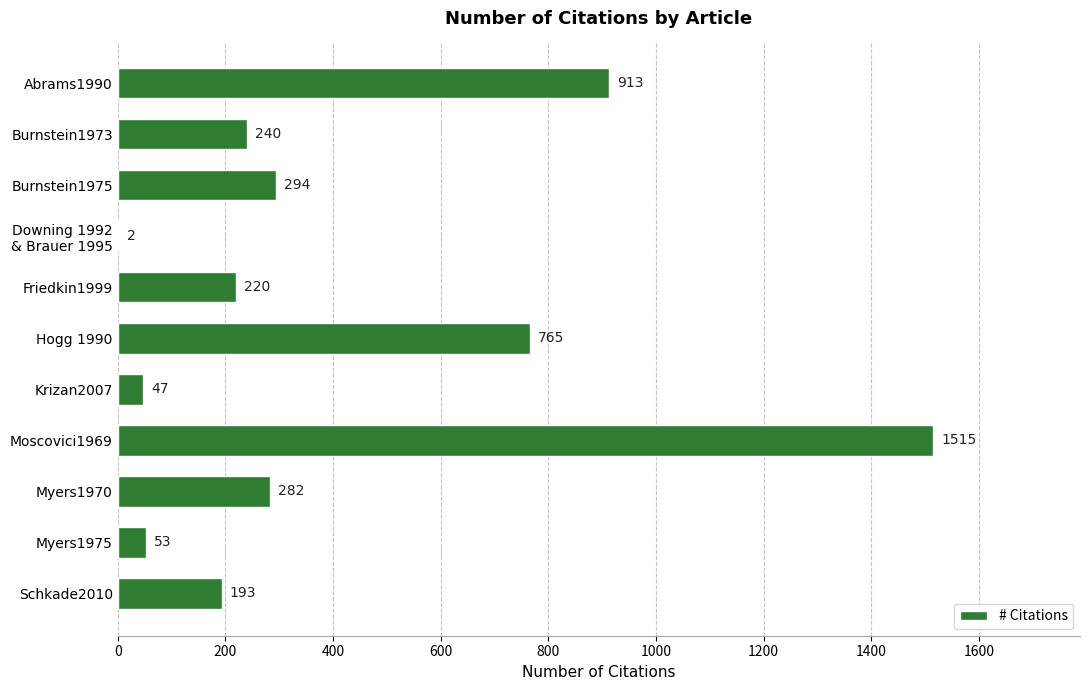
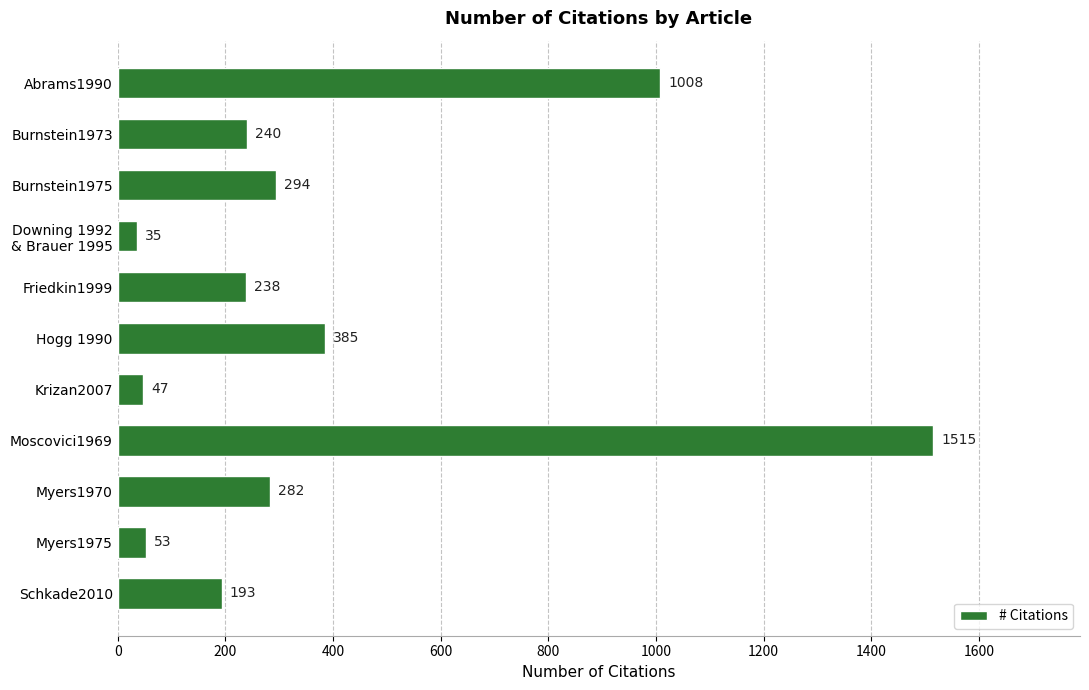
Abrams1990: 913 -> 1008
Downing 1992 & Brauer 1995: 2 -> 35
Friedkin1999: 220 -> 238
Hogg 1990: 765 -> 385
